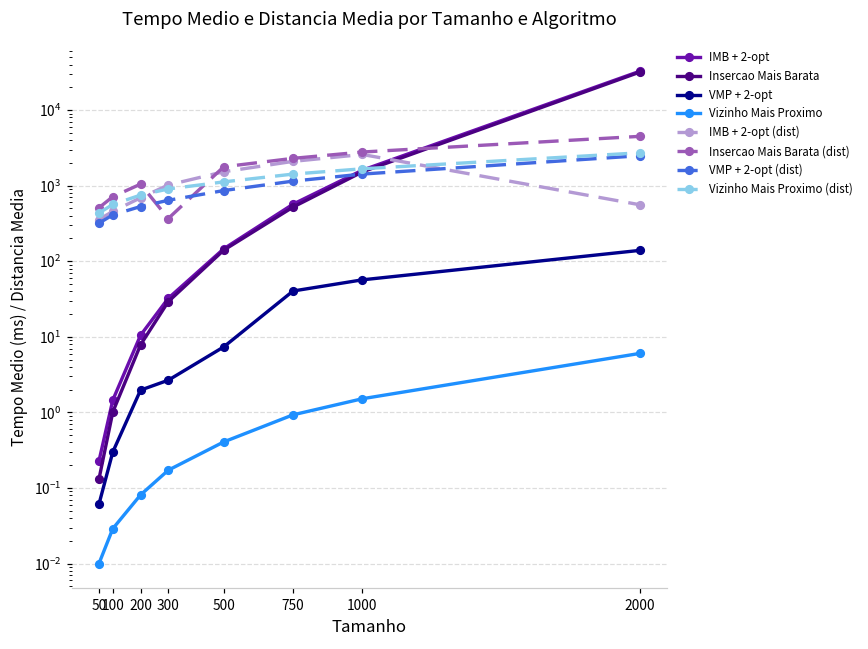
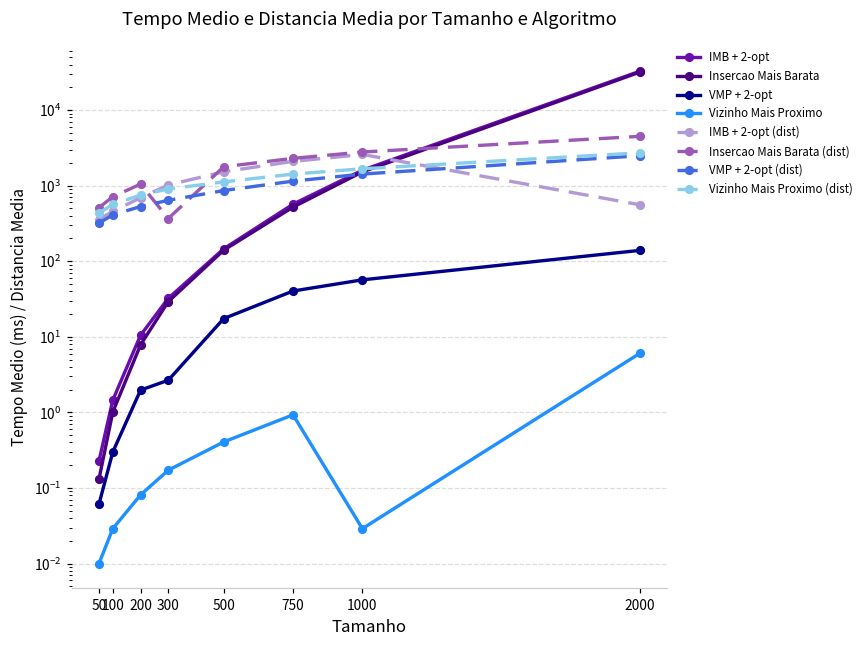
VMP + 2-opt, 500: 7 -> 17
Vizinho Mais Proximo, 1000: 1.5 -> 0.029
